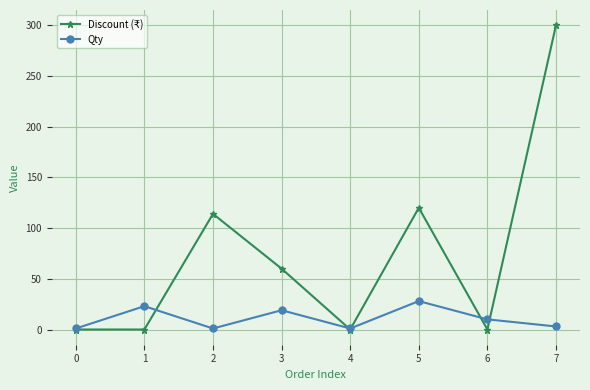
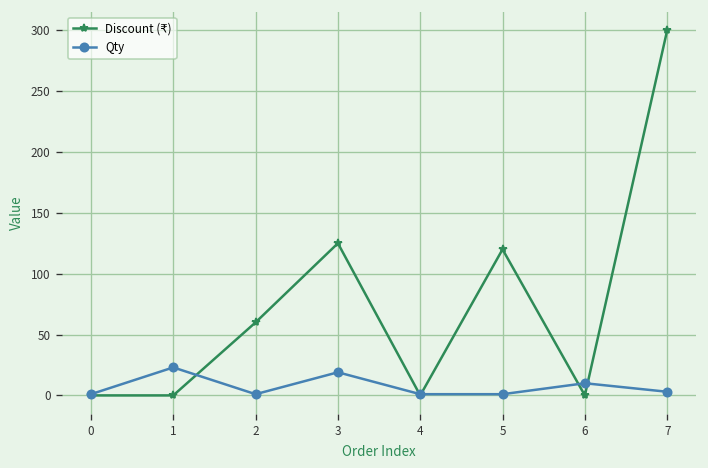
Discount (₹), 2: 114 -> 60
Discount (₹), 3: 60 -> 125
Qty, 5: 28 -> 1
